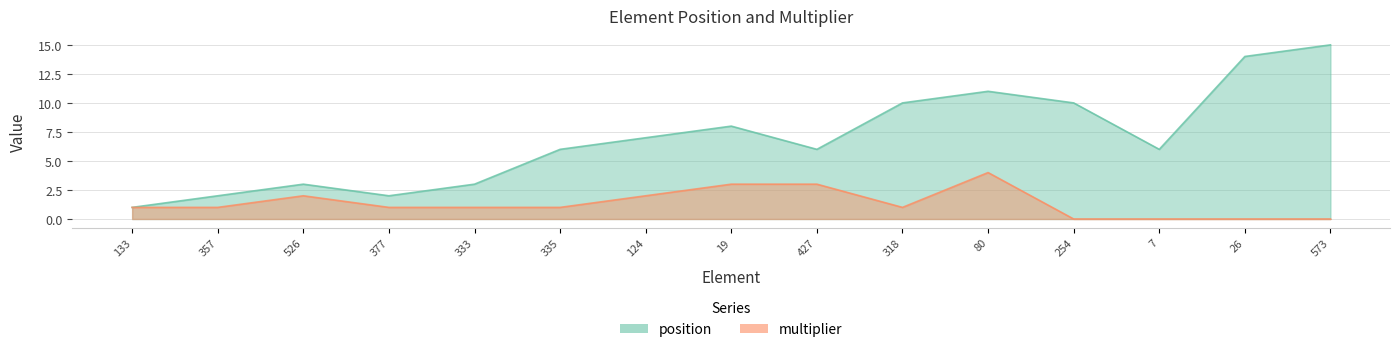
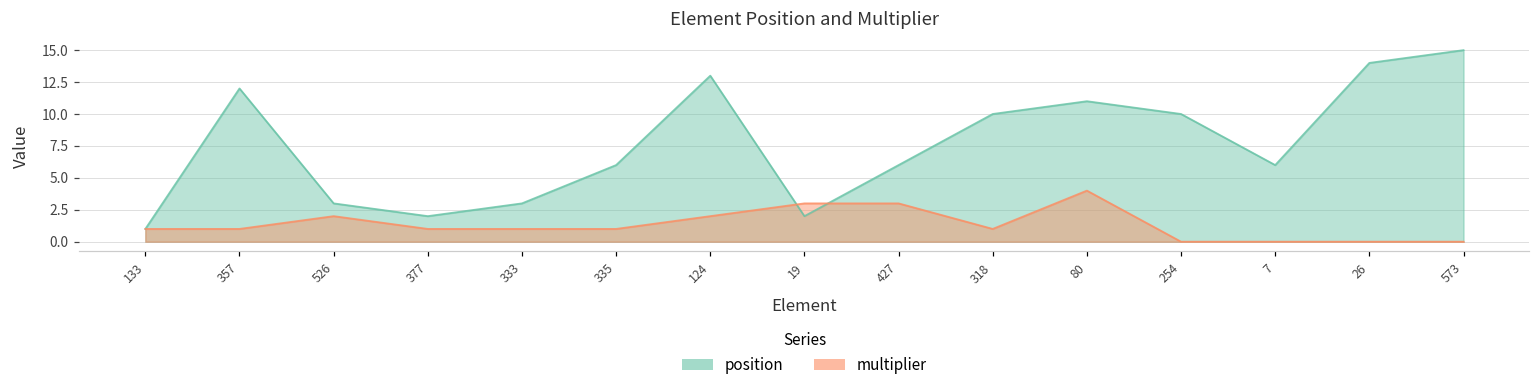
position, 357: 2 -> 12
position, 124: 7 -> 13
position, 19: 8 -> 2
